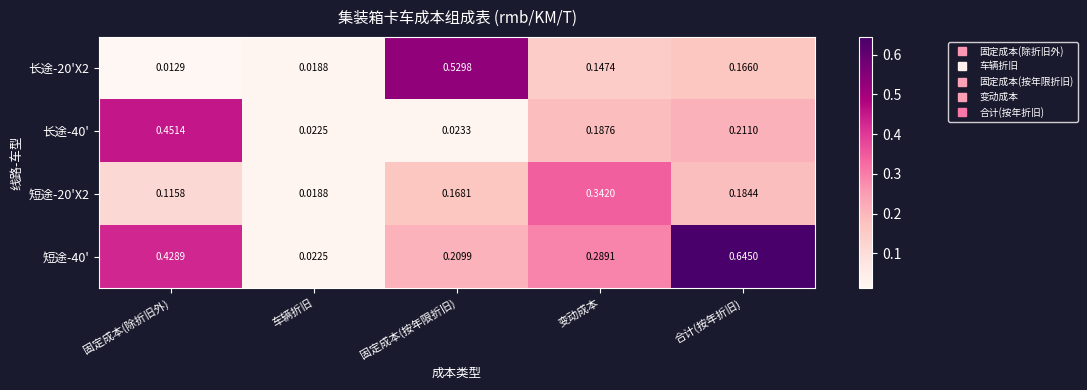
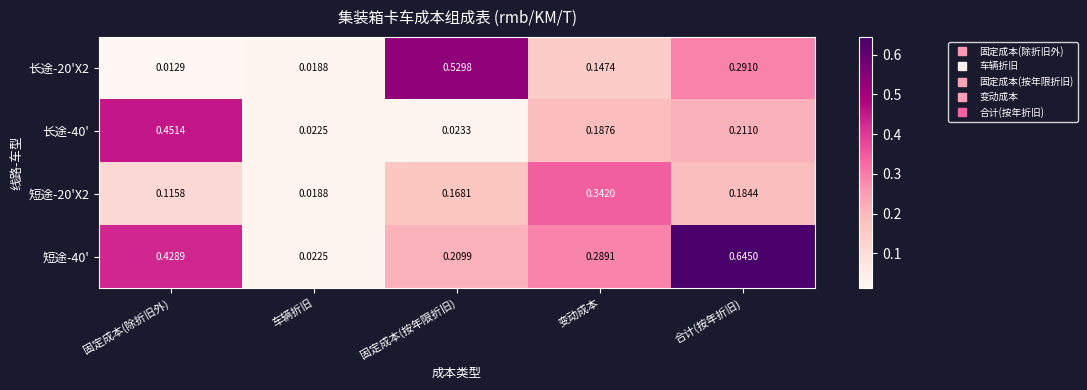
长途-20'X2, 合计(按年折旧): 0.1660 -> 0.2910
